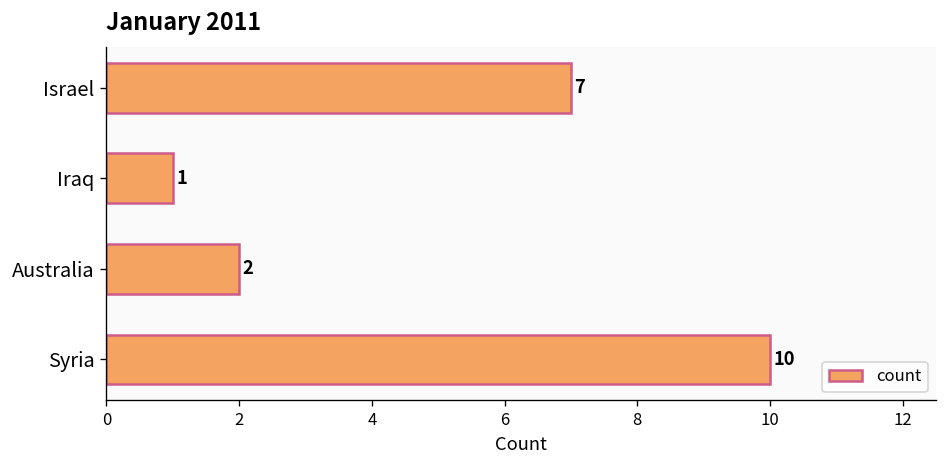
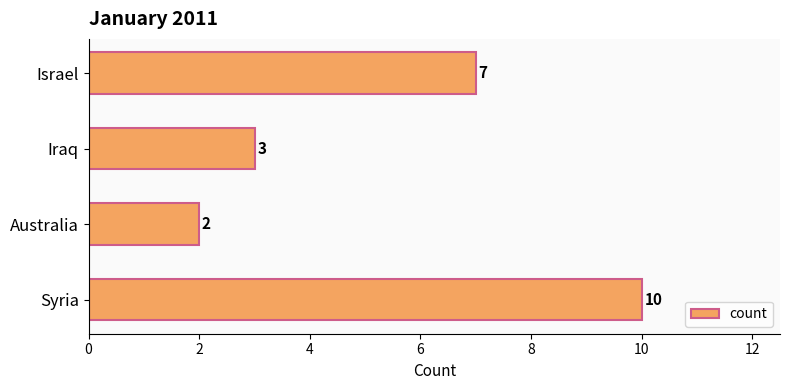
Iraq: 1 -> 3
